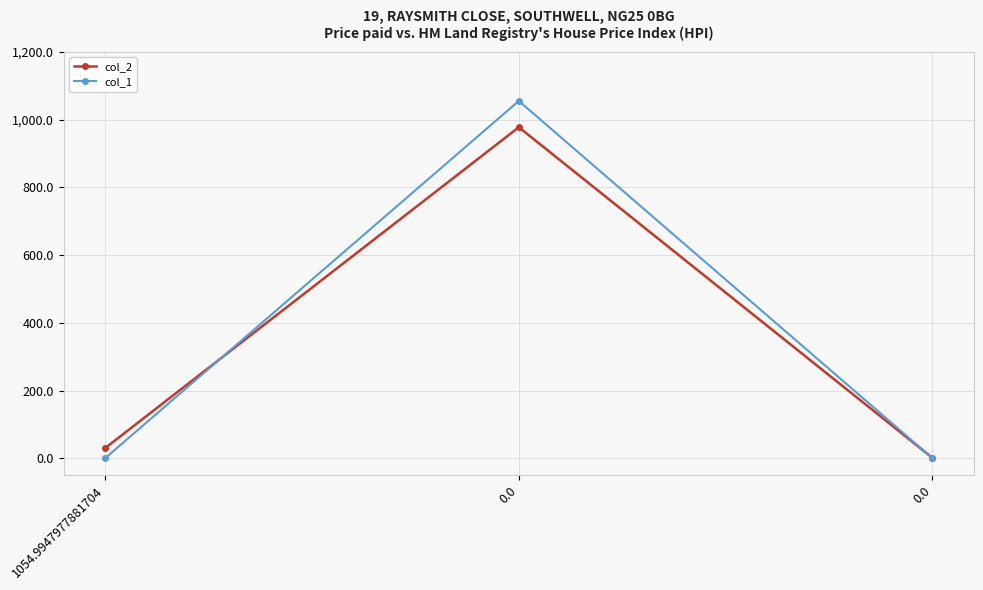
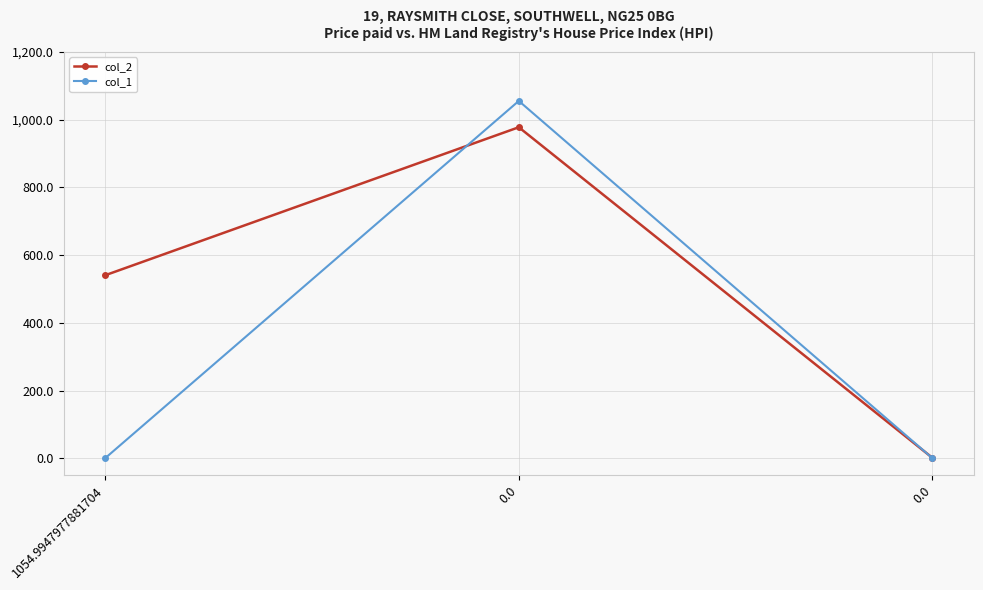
col_2, 1054.9947977881704: 30 -> 540
